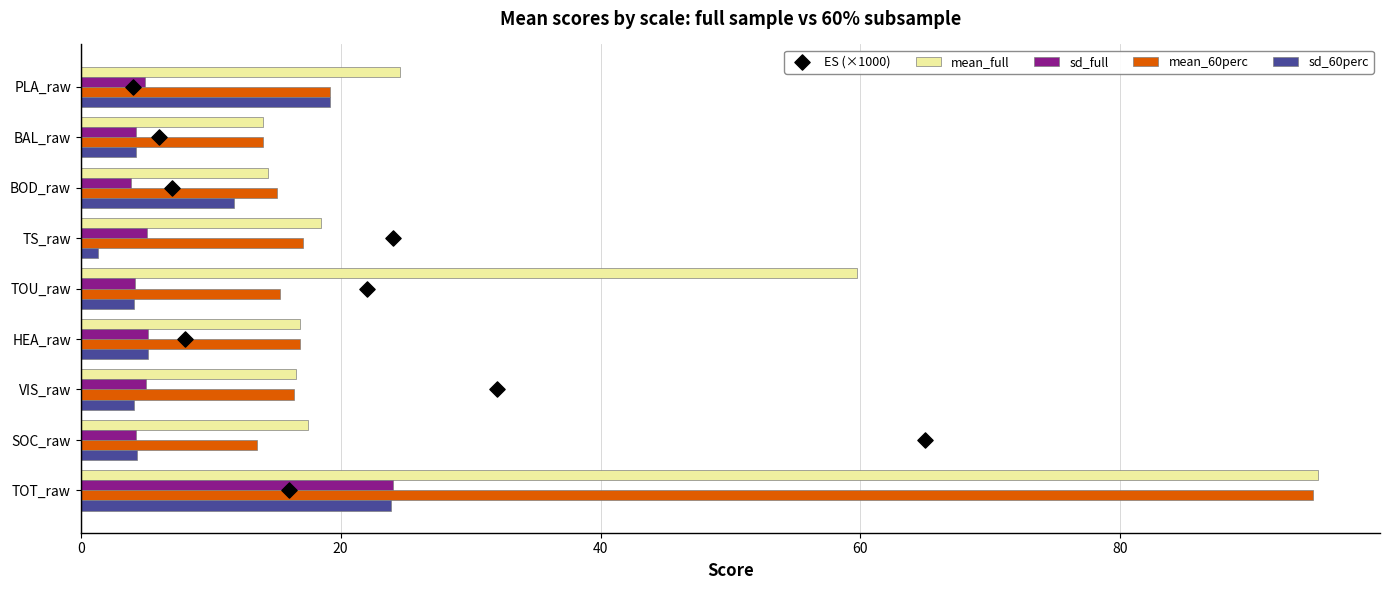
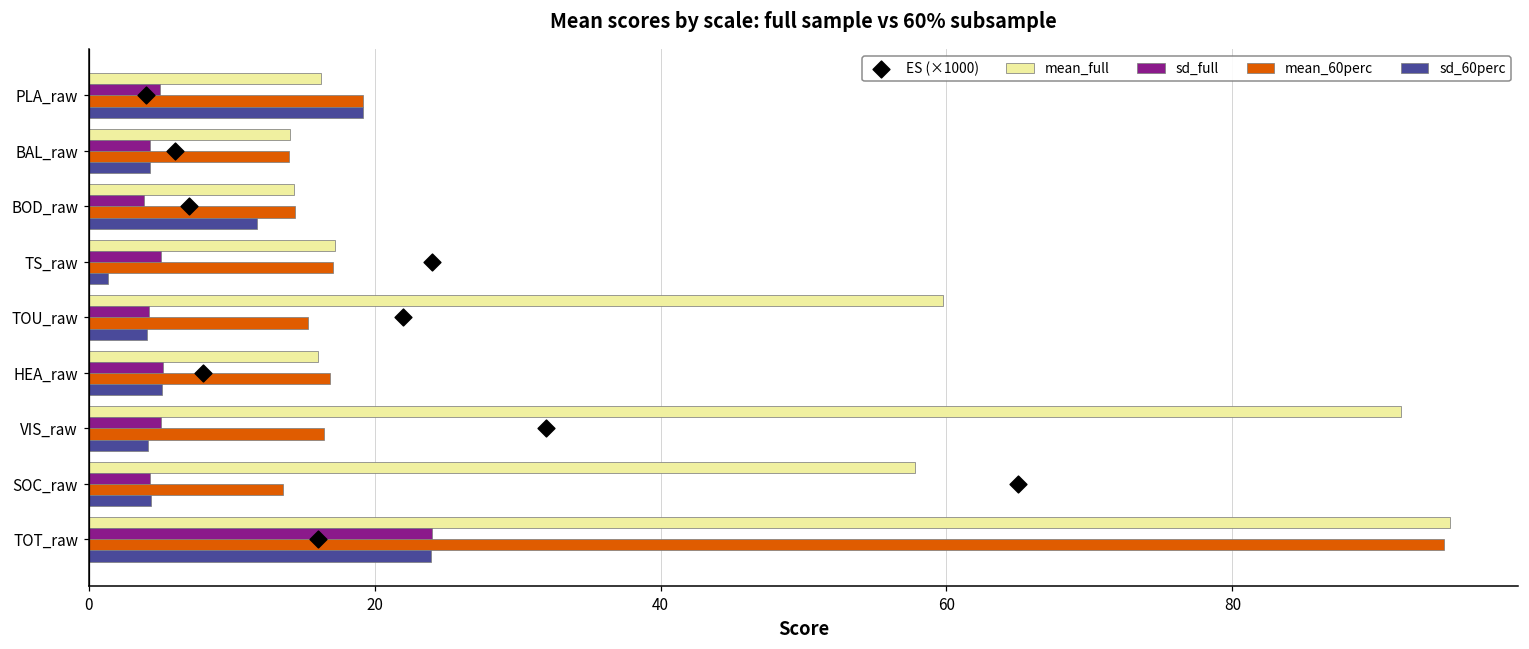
mean_full, PLA_raw: 24.6 -> 16.2
mean_60perc, BOD_raw: 15.1 -> 14.4
mean_full, TS_raw: 18.5 -> 17.2
mean_full, HEA_raw: 16.9 -> 16.0
mean_full, VIS_raw: 16.6 -> 91.8
mean_full, SOC_raw: 17.5 -> 57.8
